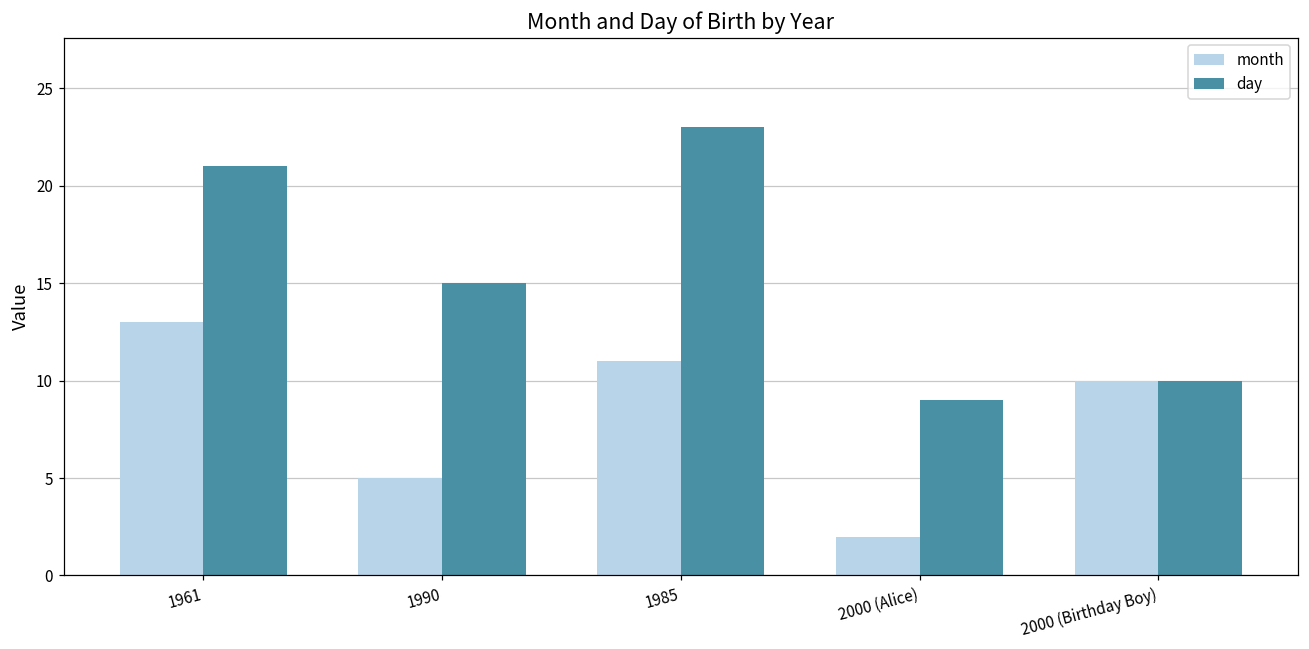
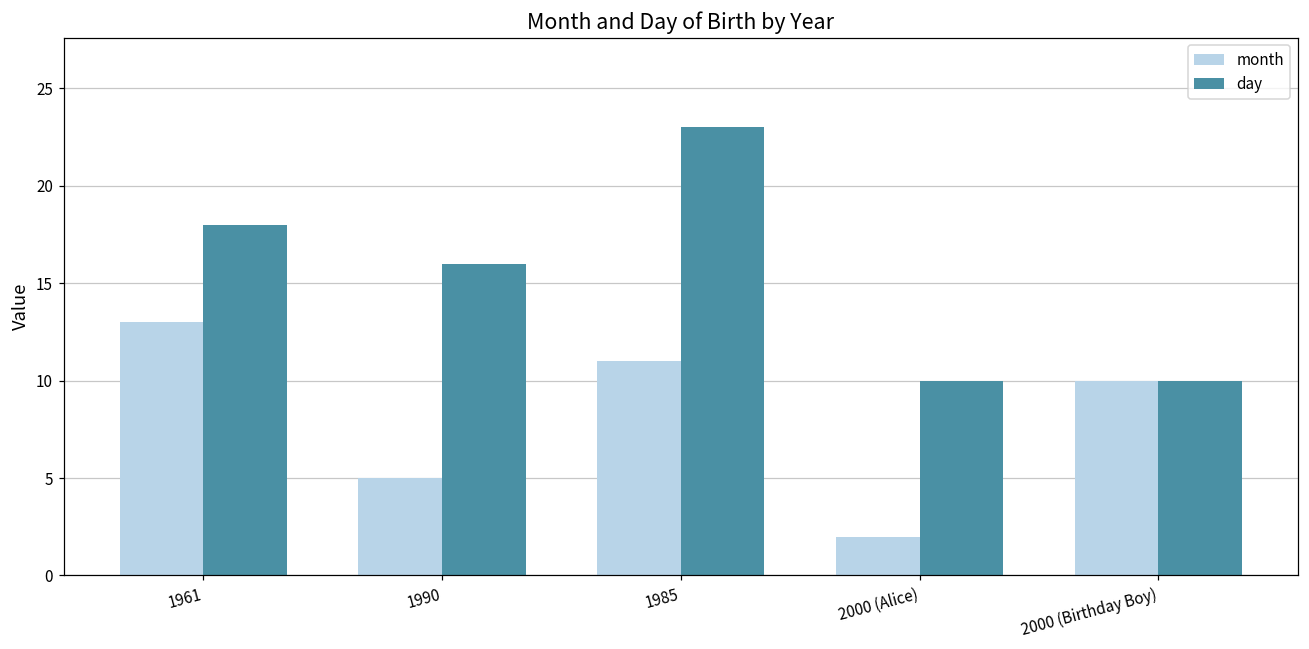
day, 1961: 21 -> 18
day, 1990: 15 -> 16
day, 2000 (Alice): 9 -> 10
